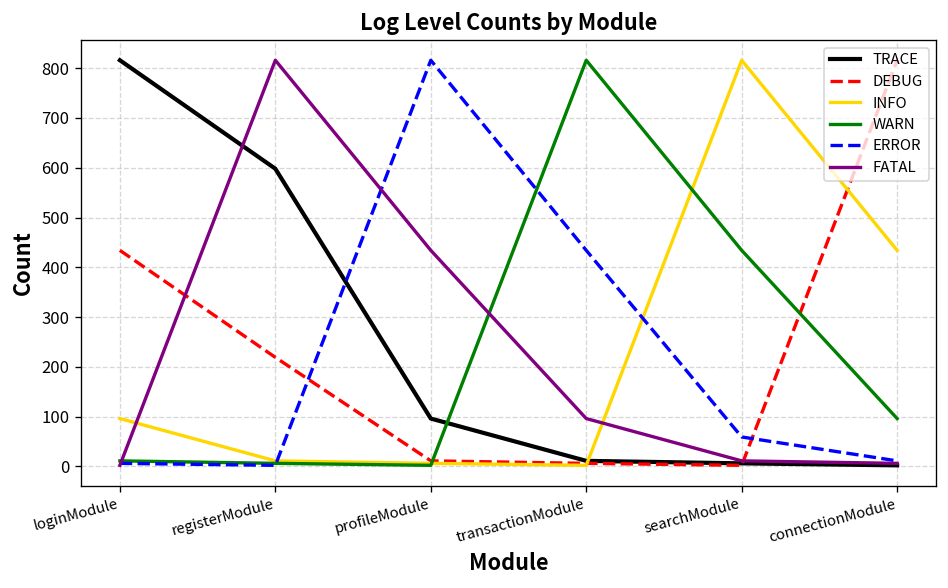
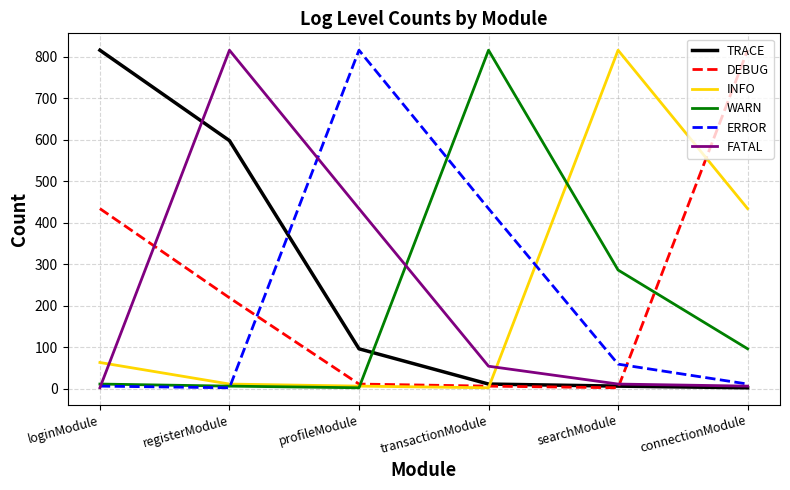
INFO, loginModule: 100 -> 60
FATAL, transactionModule: 100 -> 50
WARN, searchModule: 430 -> 290
